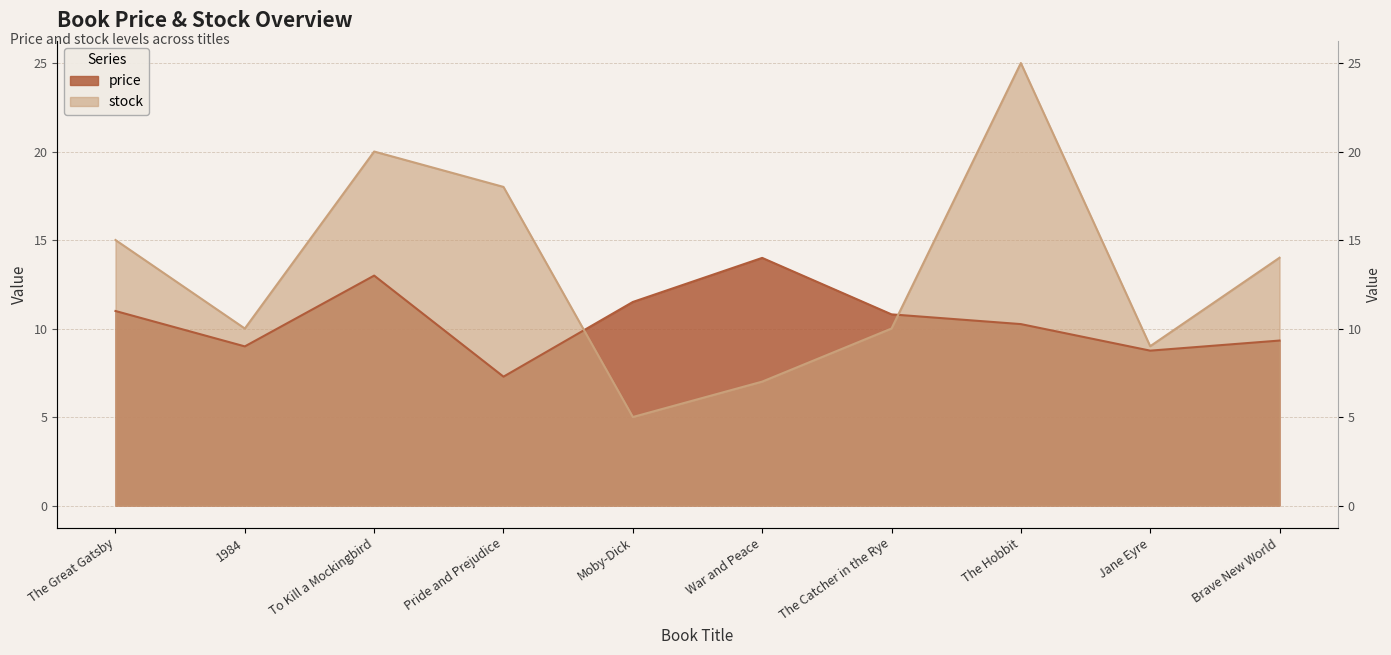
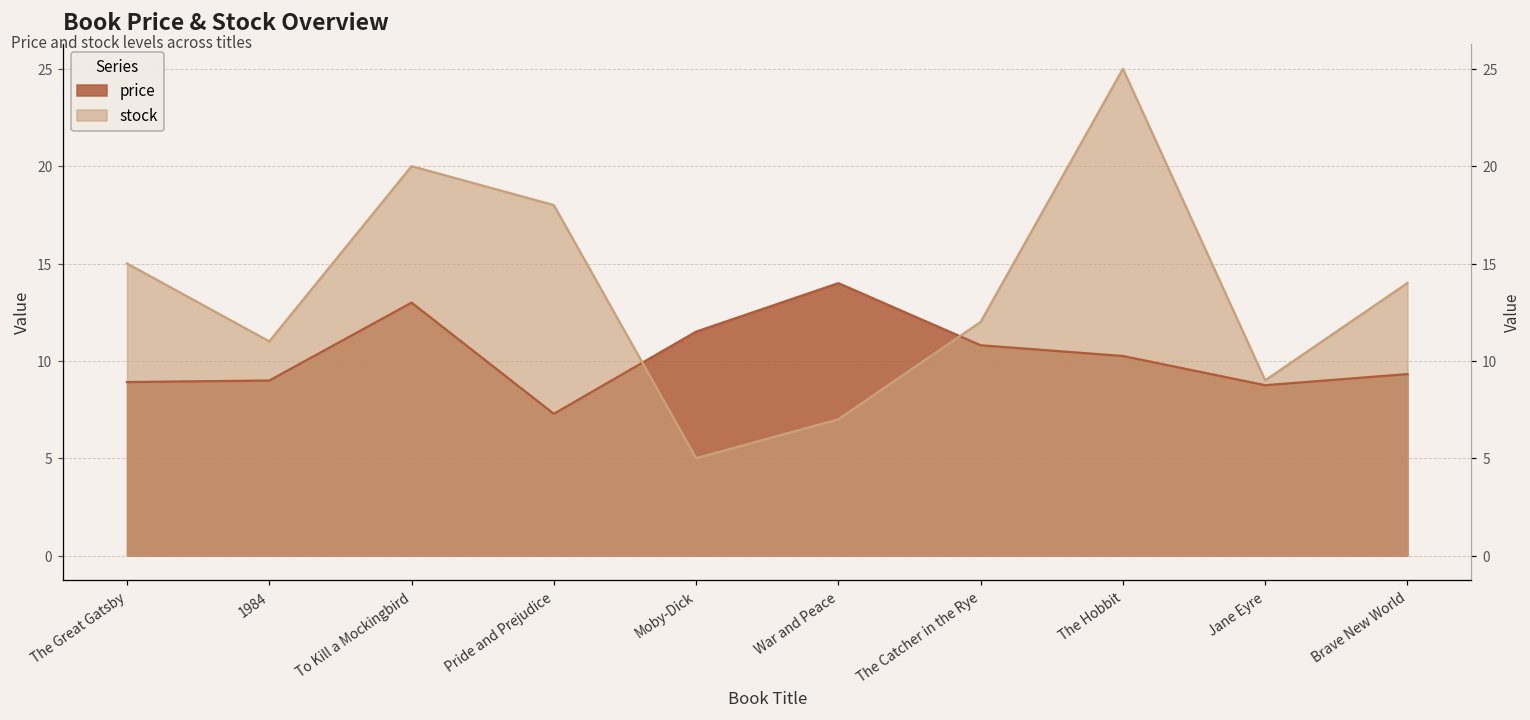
price, The Great Gatsby: 11.0 -> 8.9
stock, 1984: 10 -> 11
stock, The Catcher in the Rye: 10 -> 12
